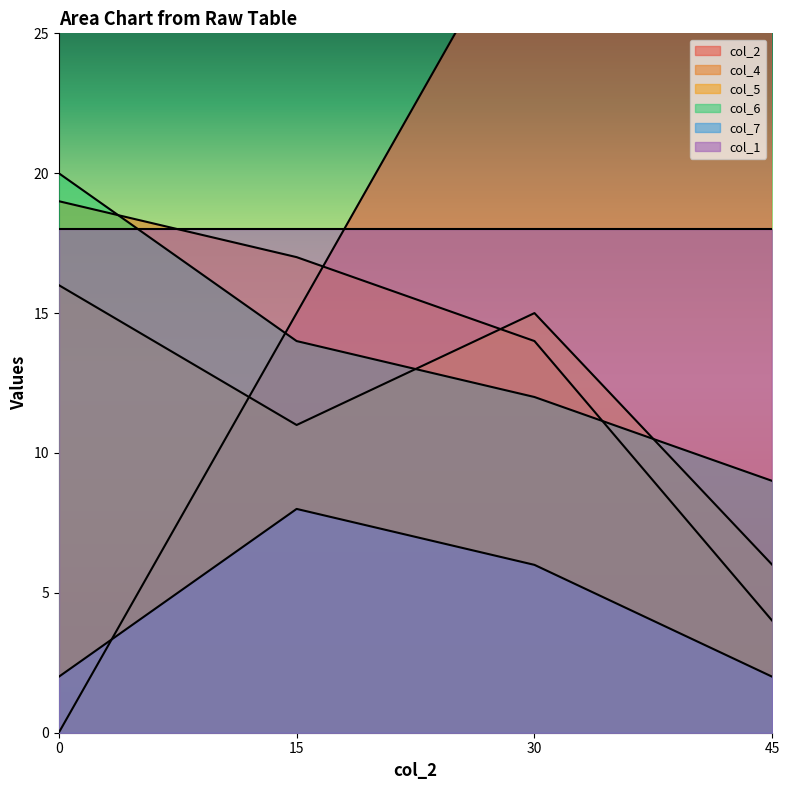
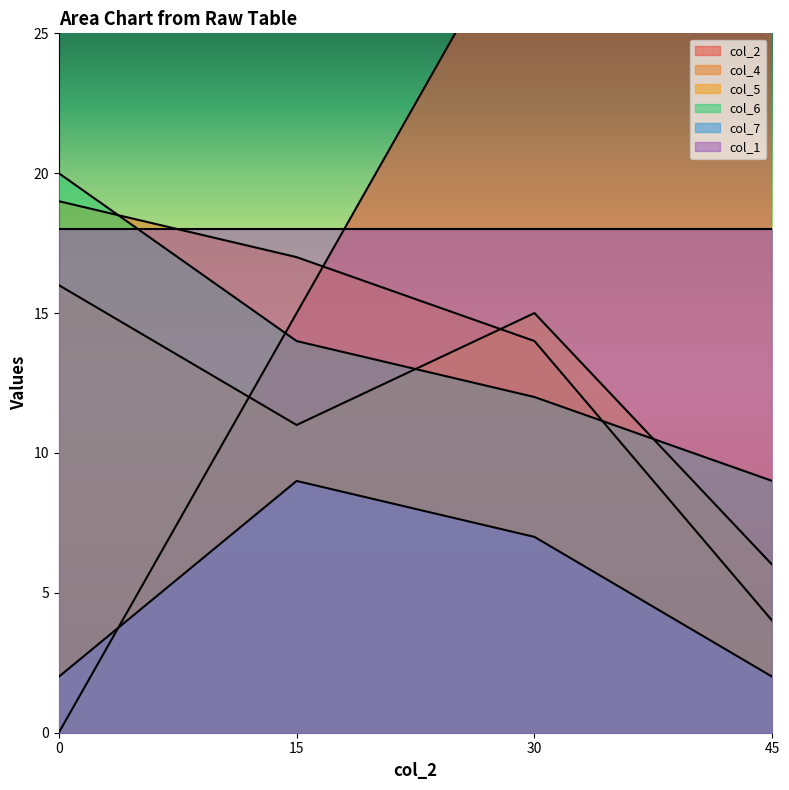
col_7, 15: 8 -> 9
col_7, 30: 6 -> 7
